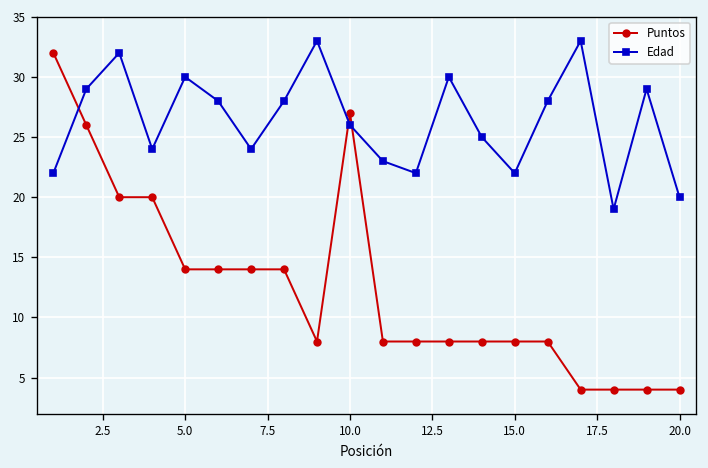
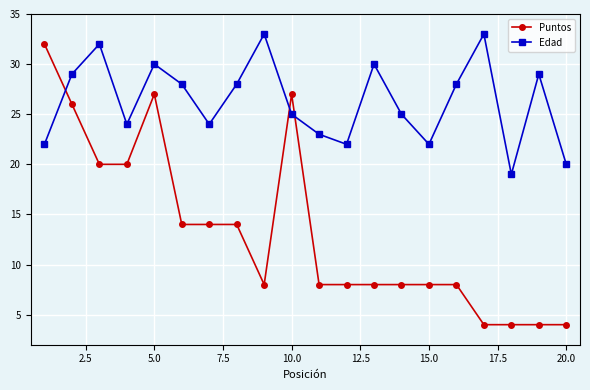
Puntos, 5.0: 14 -> 27
Edad, 10.0: 26 -> 25
